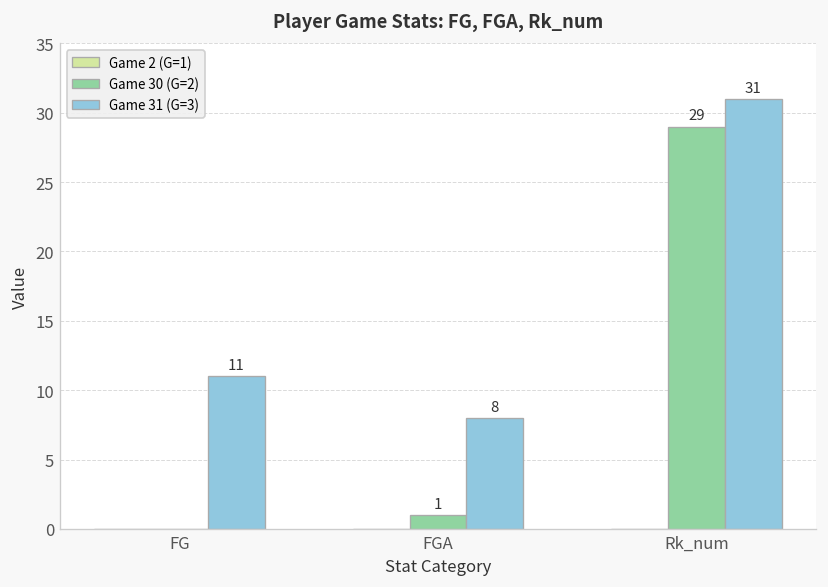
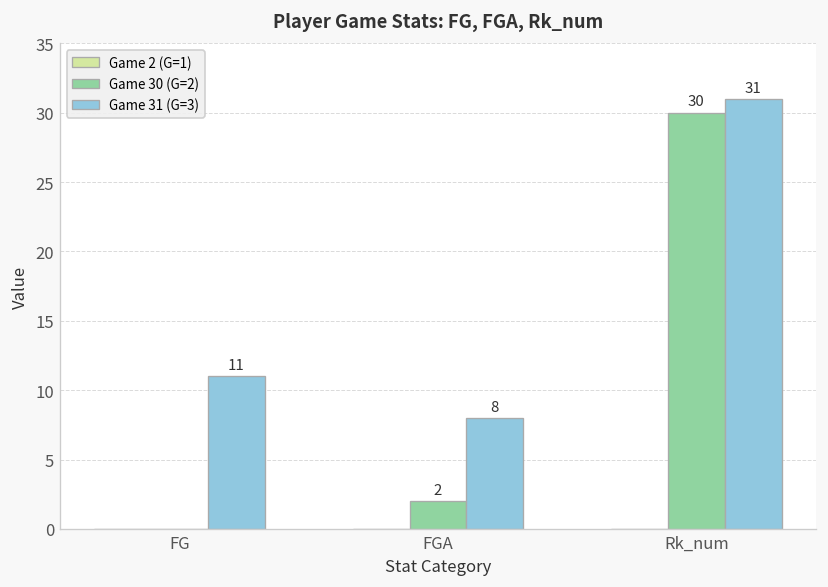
Game 30 (G=2), FGA: 1 -> 2
Game 30 (G=2), Rk_num: 29 -> 30
